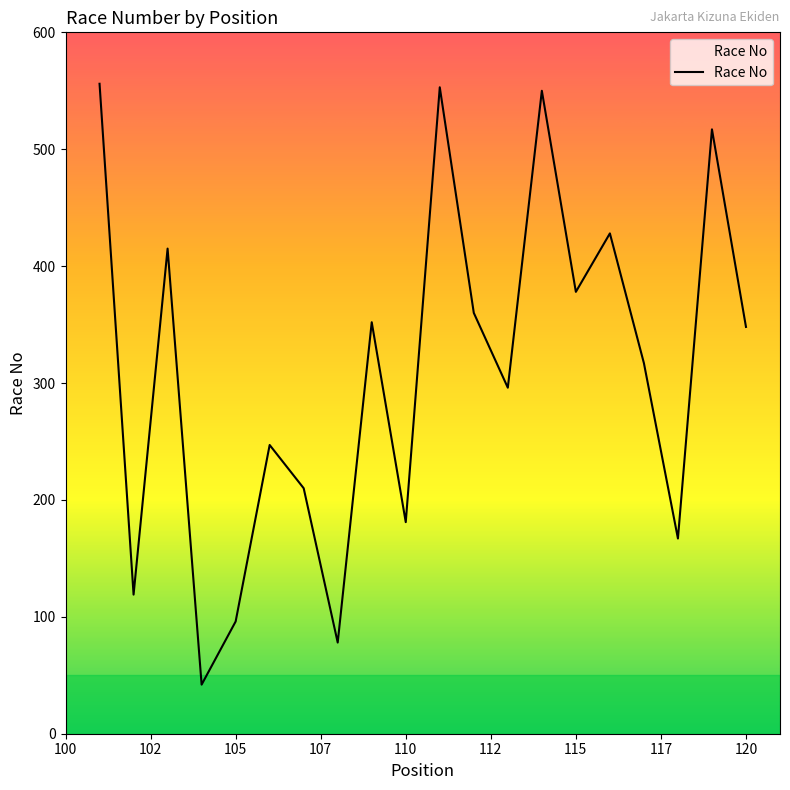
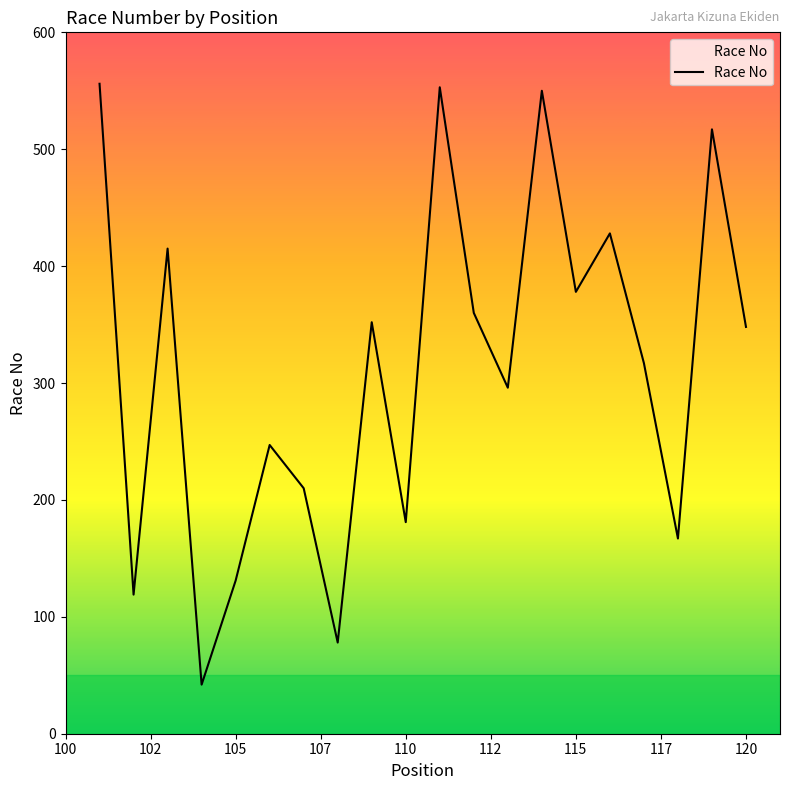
105: 96 -> 131
